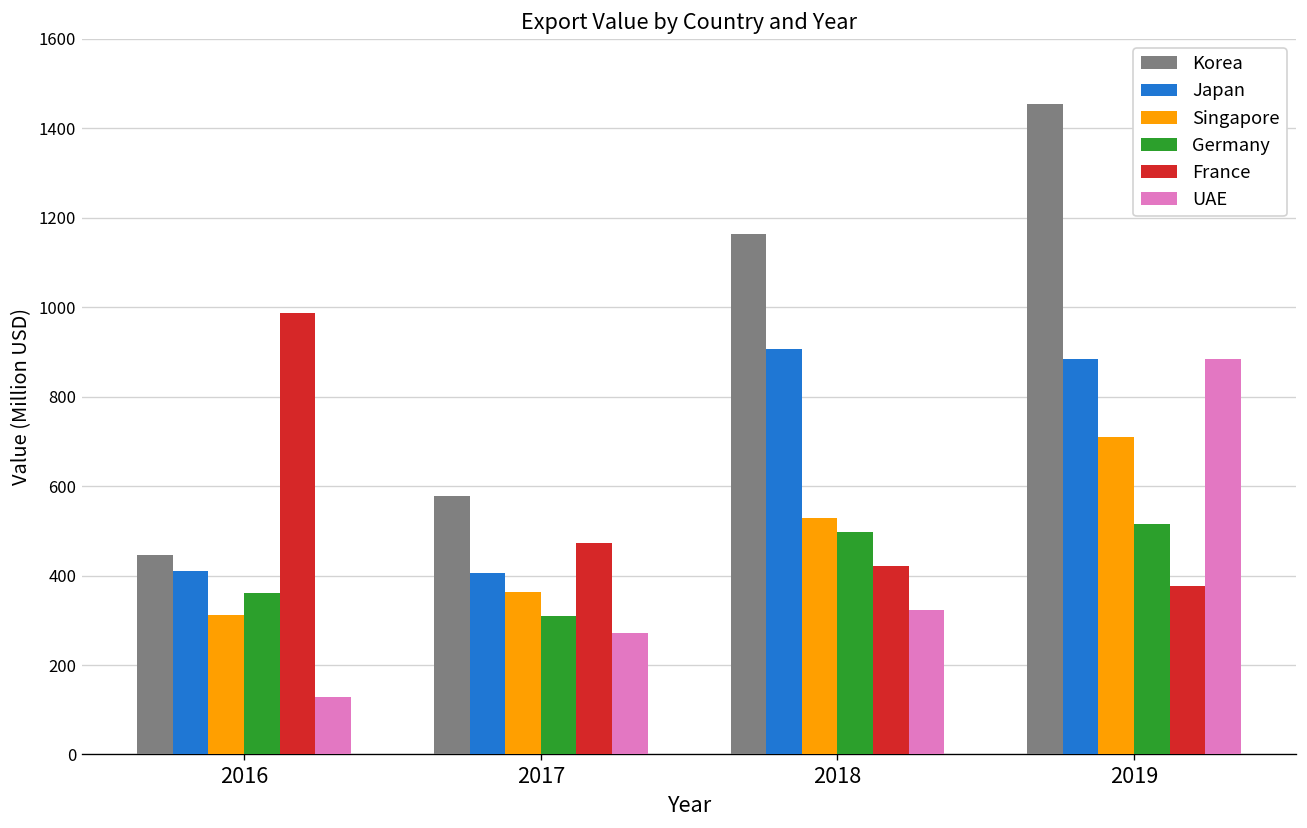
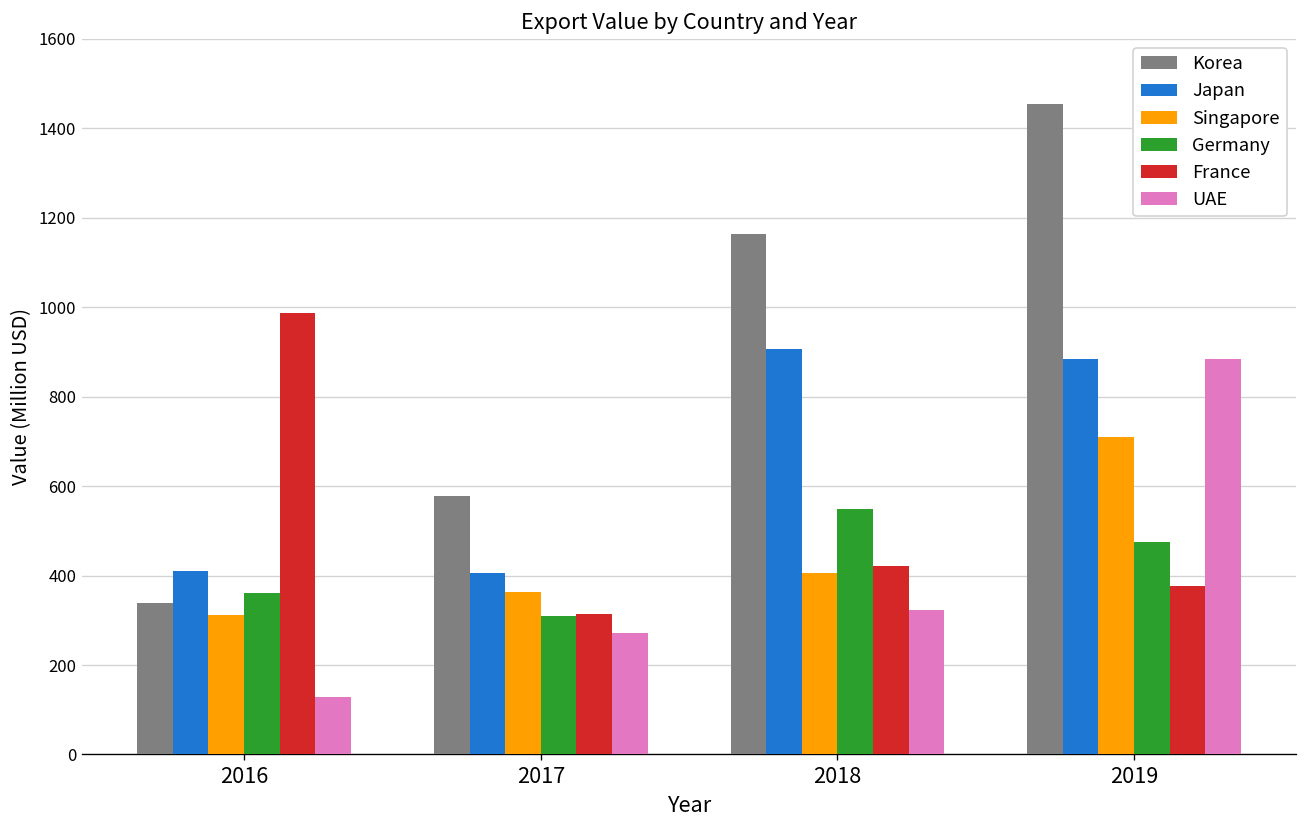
Korea, 2016: 450 -> 340
France, 2017: 470 -> 310
Singapore, 2018: 530 -> 410
Germany, 2018: 500 -> 550
Germany, 2019: 510 -> 480
